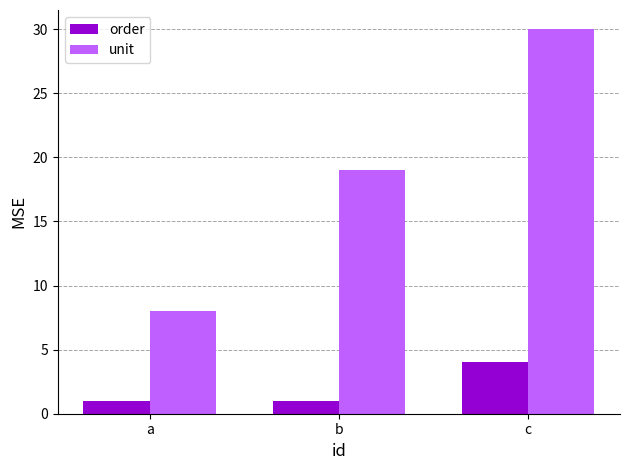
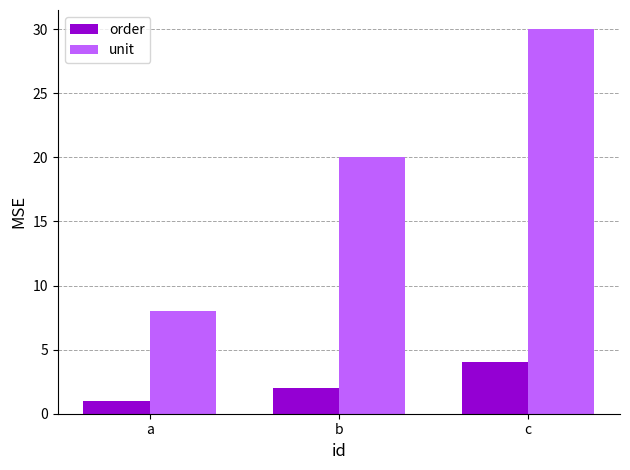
order, b: 1 -> 2
unit, b: 19 -> 20
